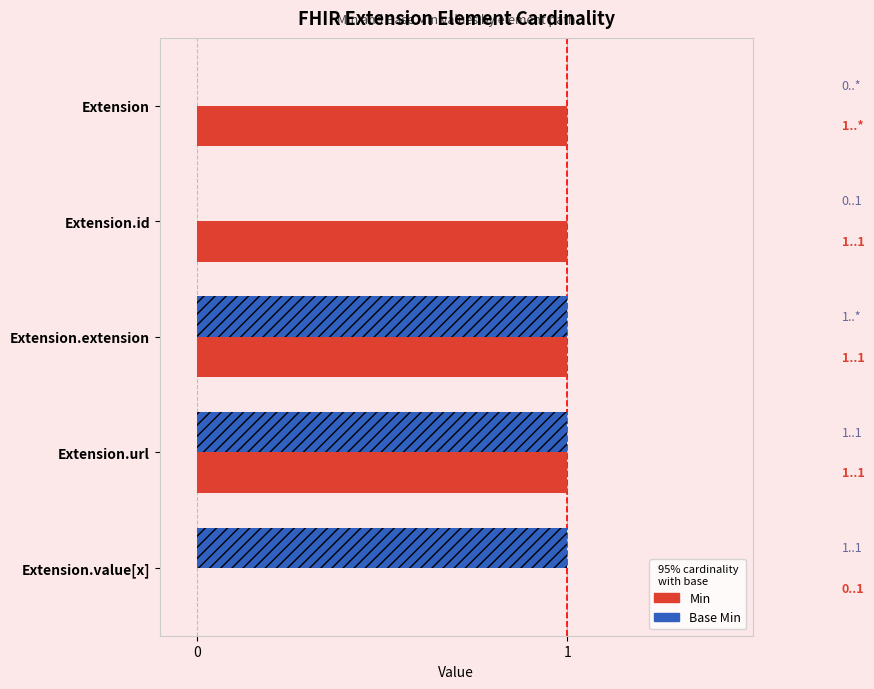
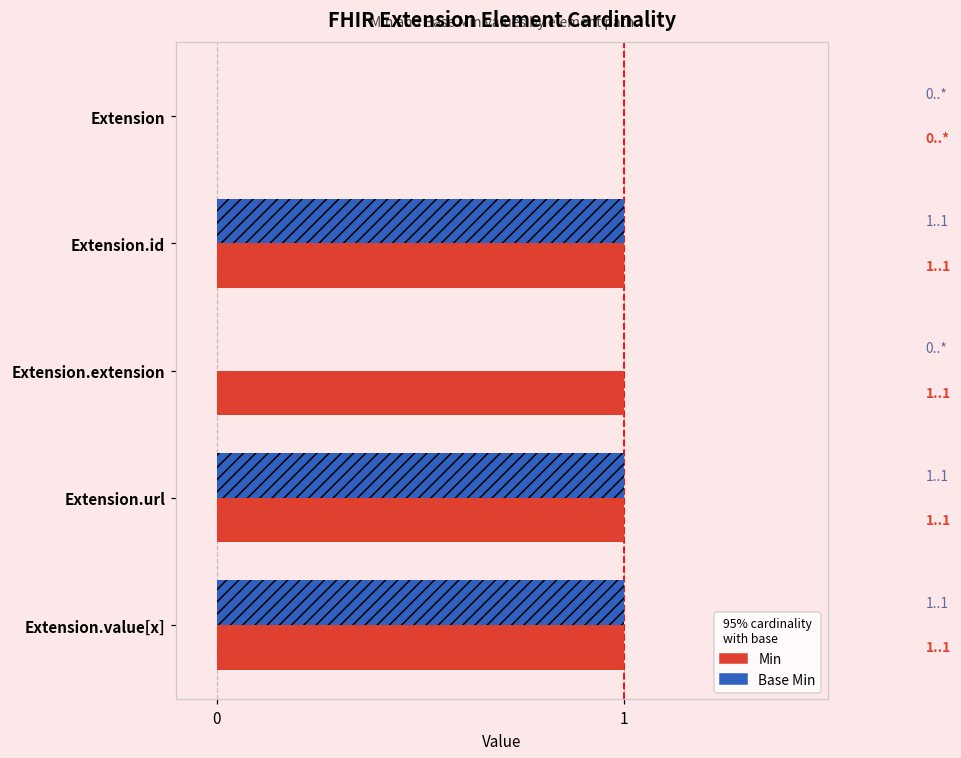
Min, Extension: 1..* -> 0..*
Base Min, Extension.id: 0..1 -> 1..1
Base Min, Extension.extension: 1..* -> 0..*
Min, Extension.value[x]: 0..1 -> 1..1
